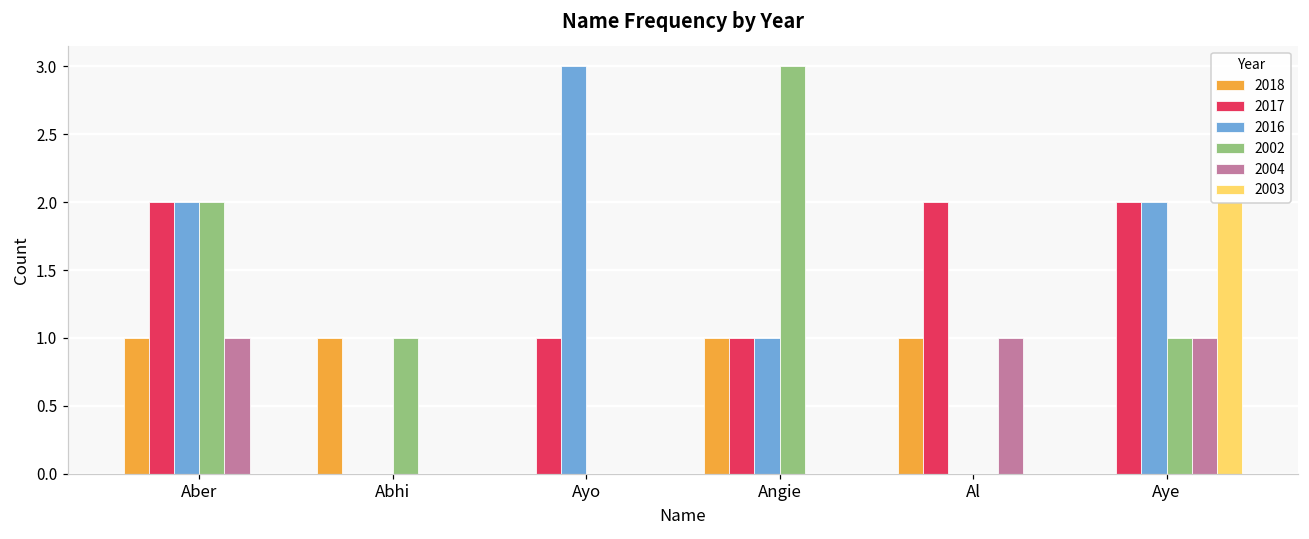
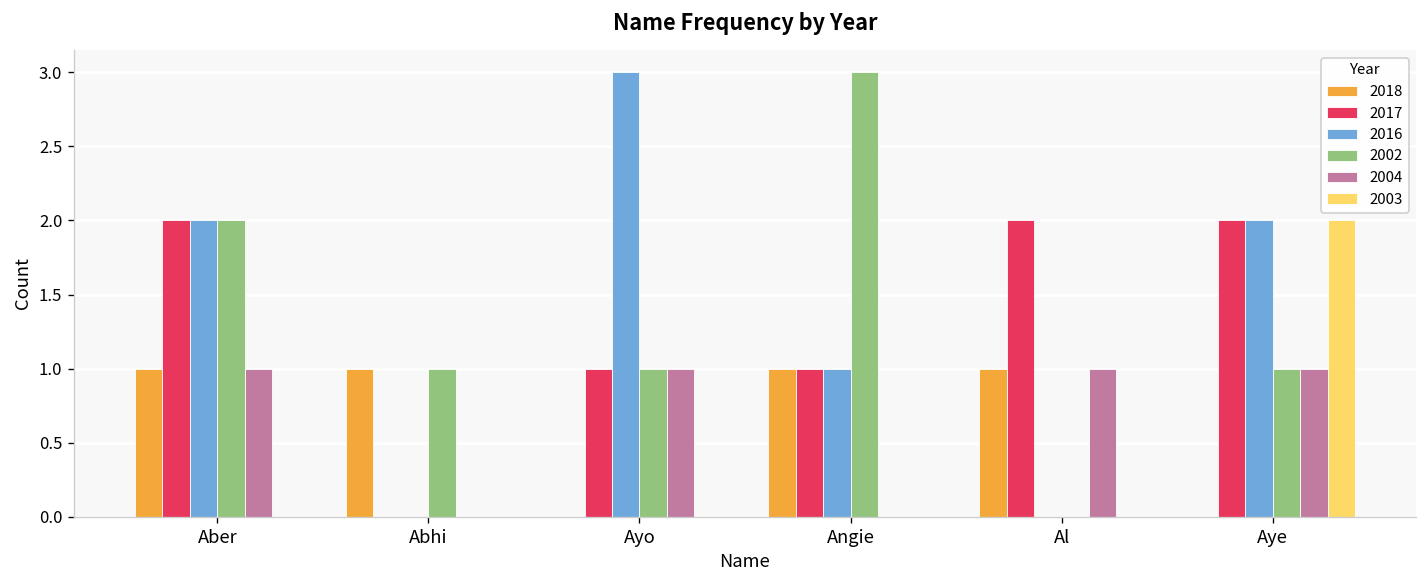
2002, Ayo: 0 -> 1
2004, Ayo: 0 -> 1
